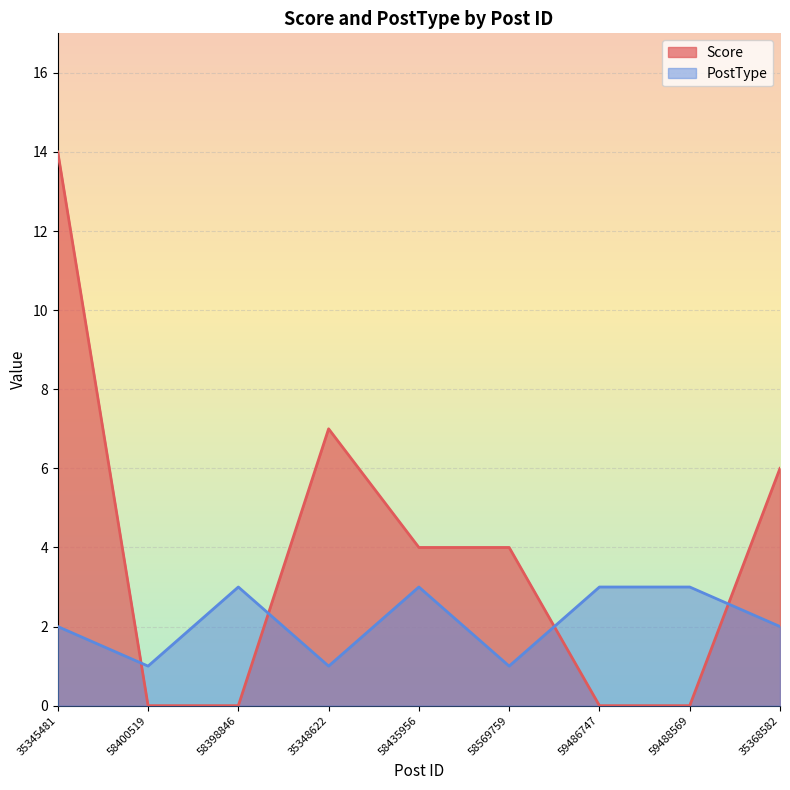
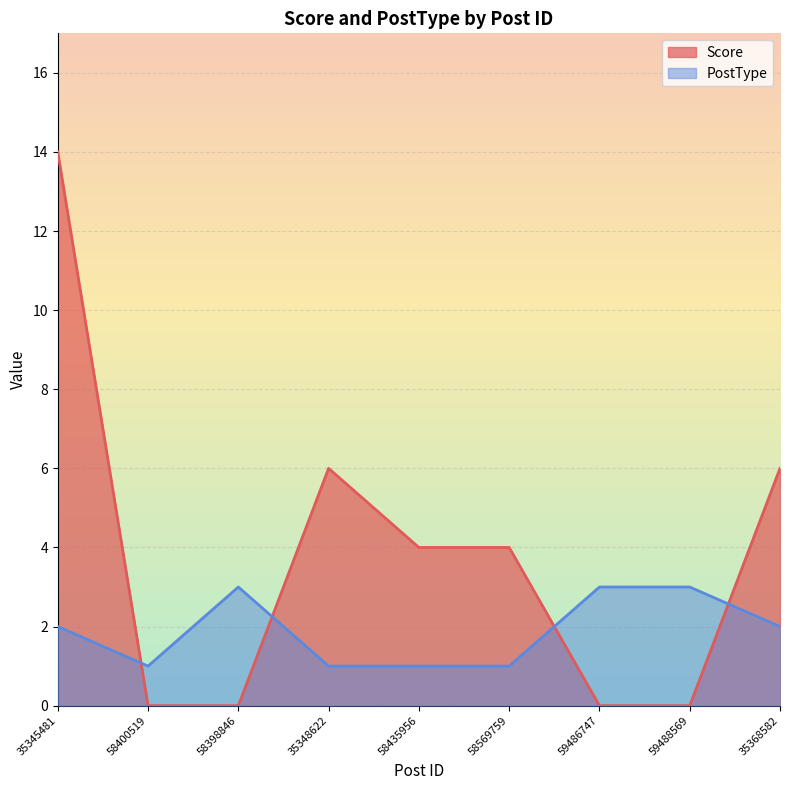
Score, 35348622: 7 -> 6
PostType, 58435956: 3 -> 1
